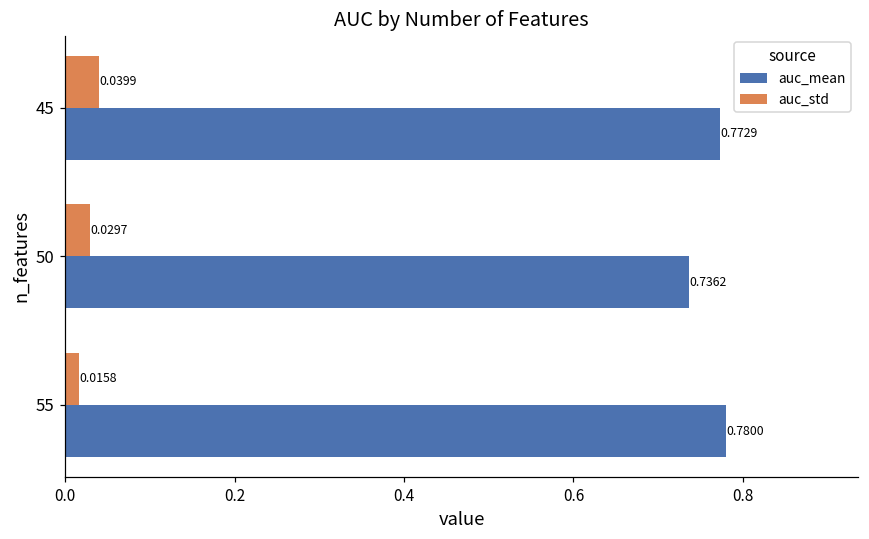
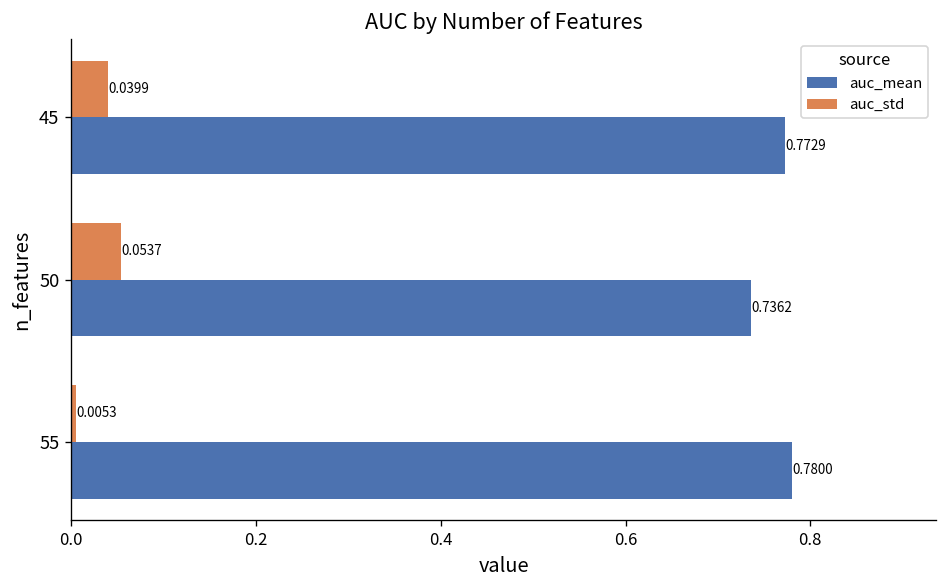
auc_std, 50: 0.0297 -> 0.0537
auc_std, 55: 0.0158 -> 0.0053
